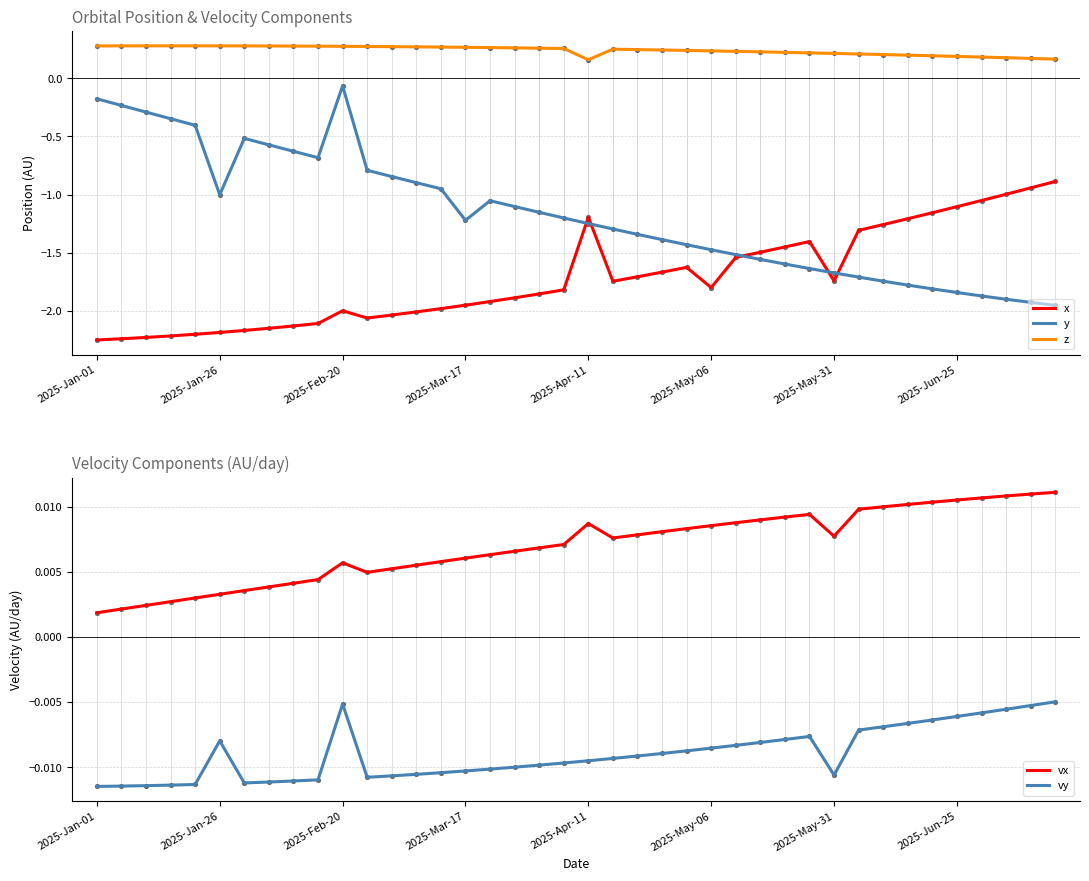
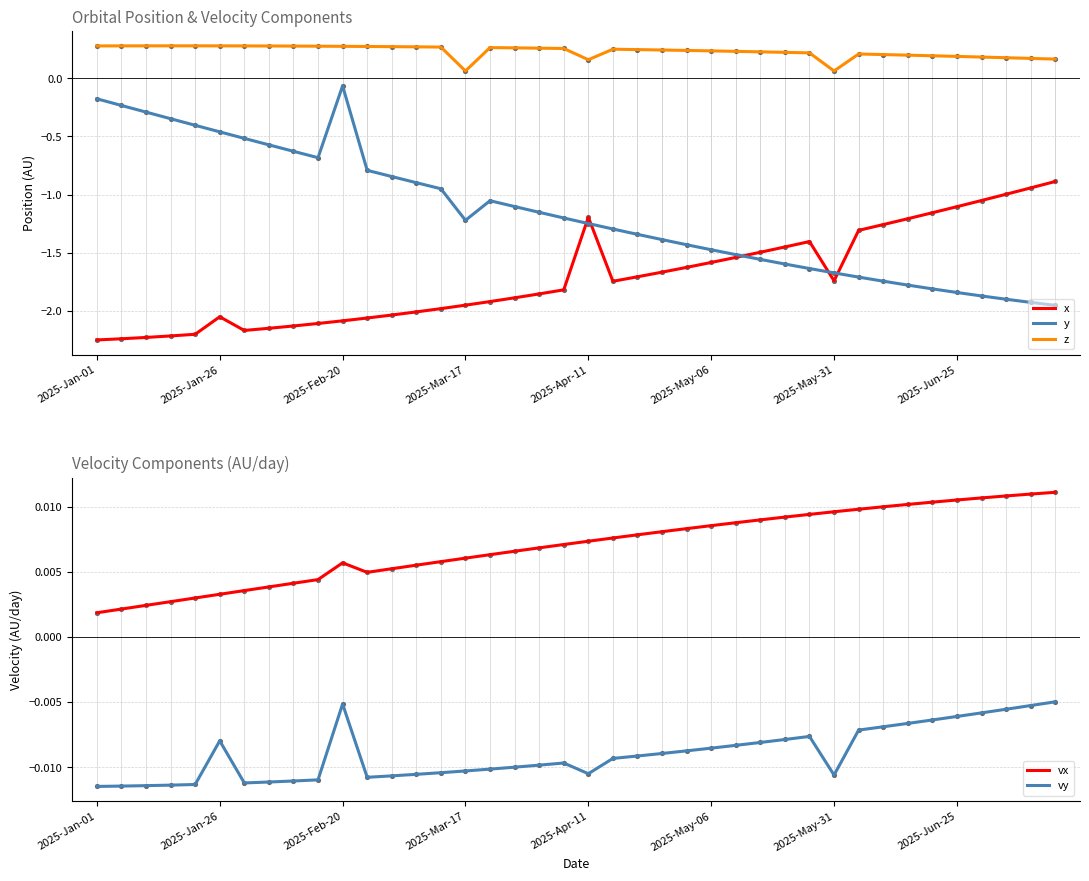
Orbital Position & Velocity Components, x, 2025-Jan-26: -2.19 -> -2.05
Orbital Position & Velocity Components, y, 2025-Jan-26: -1.00 -> -0.46
Orbital Position & Velocity Components, x, 2025-Feb-20: -2.00 -> -2.09
Orbital Position & Velocity Components, z, 2025-Mar-17: 0.27 -> 0.06
Orbital Position & Velocity Components, x, 2025-May-06: -1.80 -> -1.58
Orbital Position & Velocity Components, z, 2025-May-31: 0.21 -> 0.06
Velocity Components (AU/day), vx, 2025-Apr-11: 0.0087 -> 0.0074
Velocity Components (AU/day), vy, 2025-Apr-11: -0.0095 -> -0.0105
Velocity Components (AU/day), vx, 2025-May-31: 0.0078 -> 0.0096
